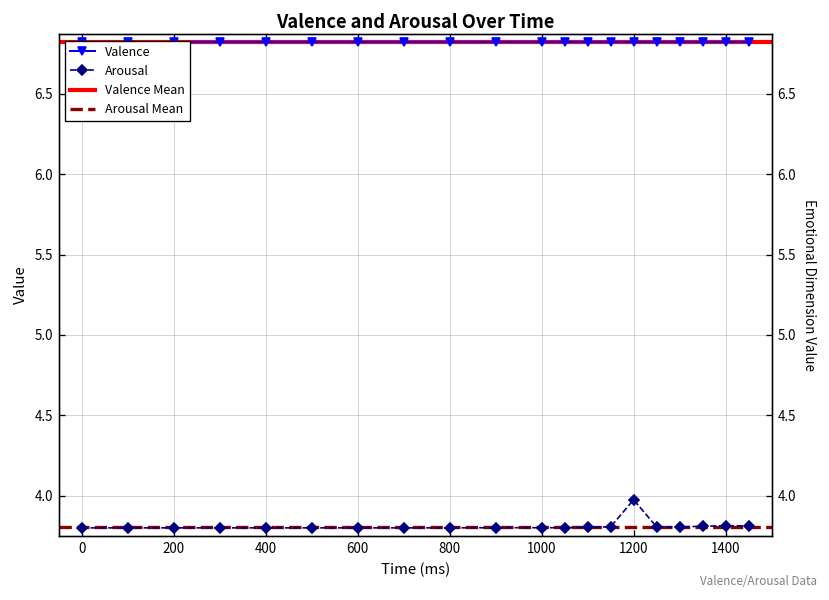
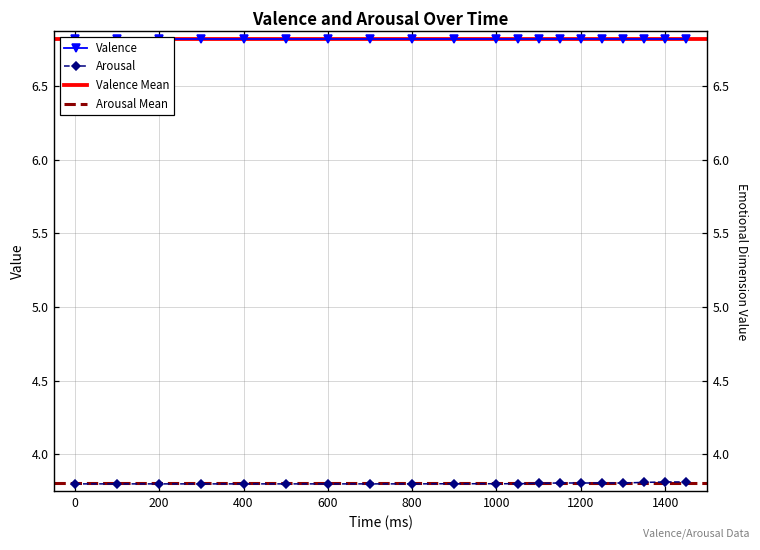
Arousal, 1200: 3.98 -> 3.81
